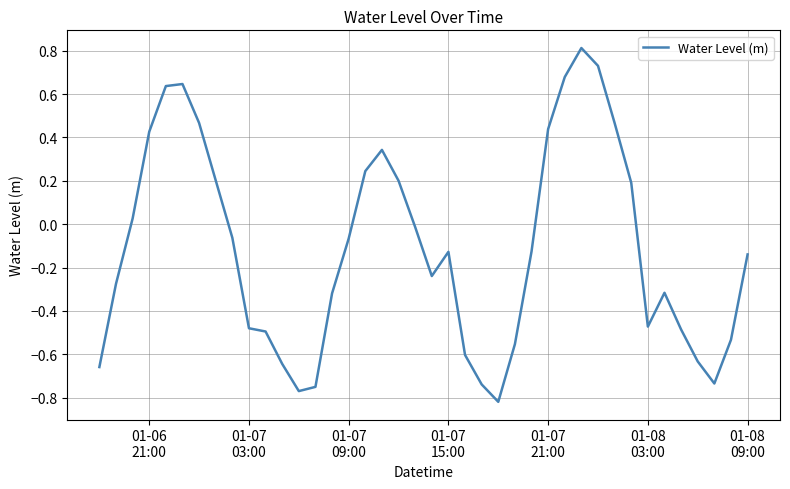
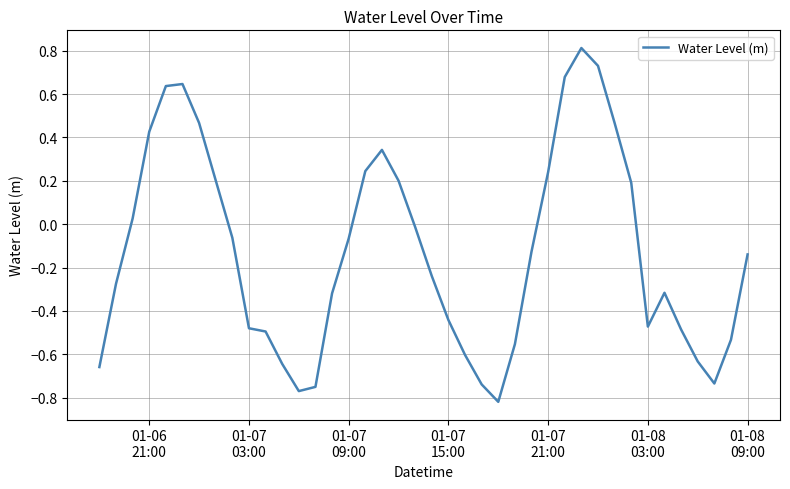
01-07 15:00: -0.13 -> -0.44
01-07 21:00: 0.44 -> 0.24
